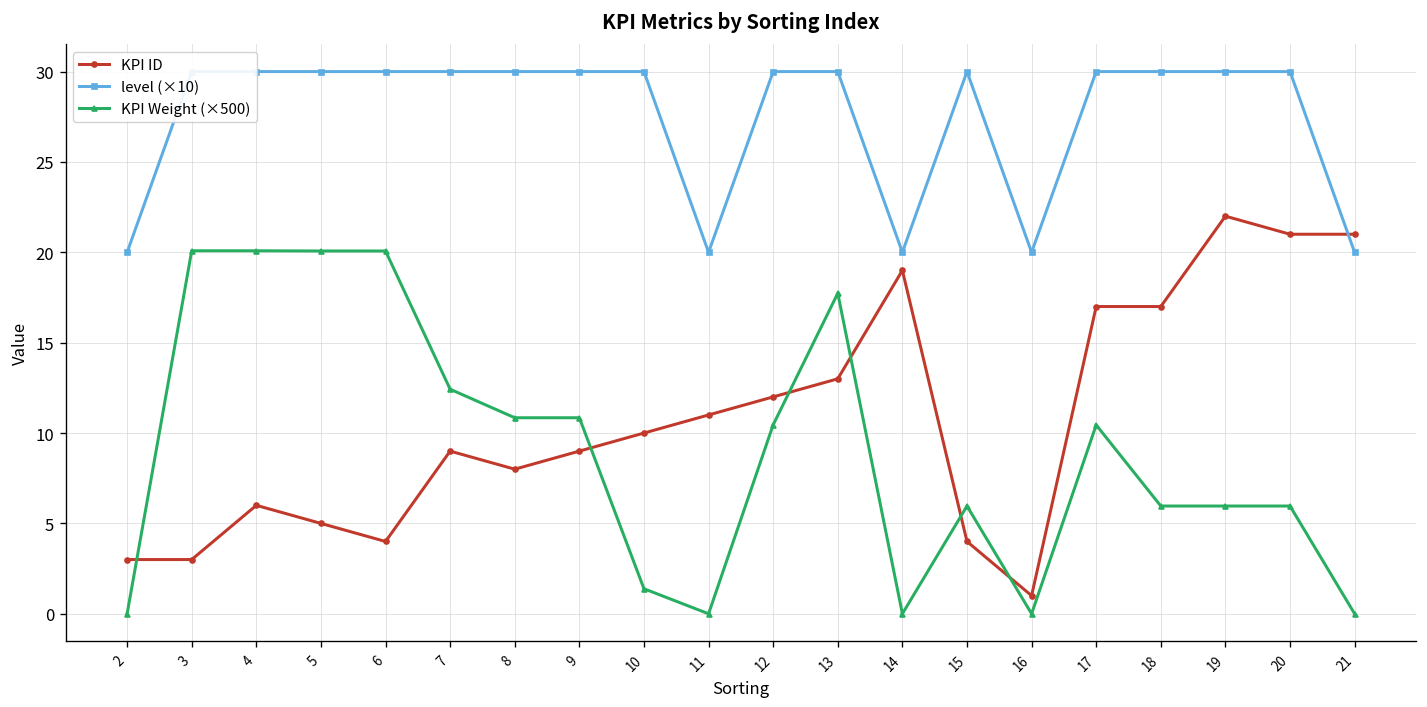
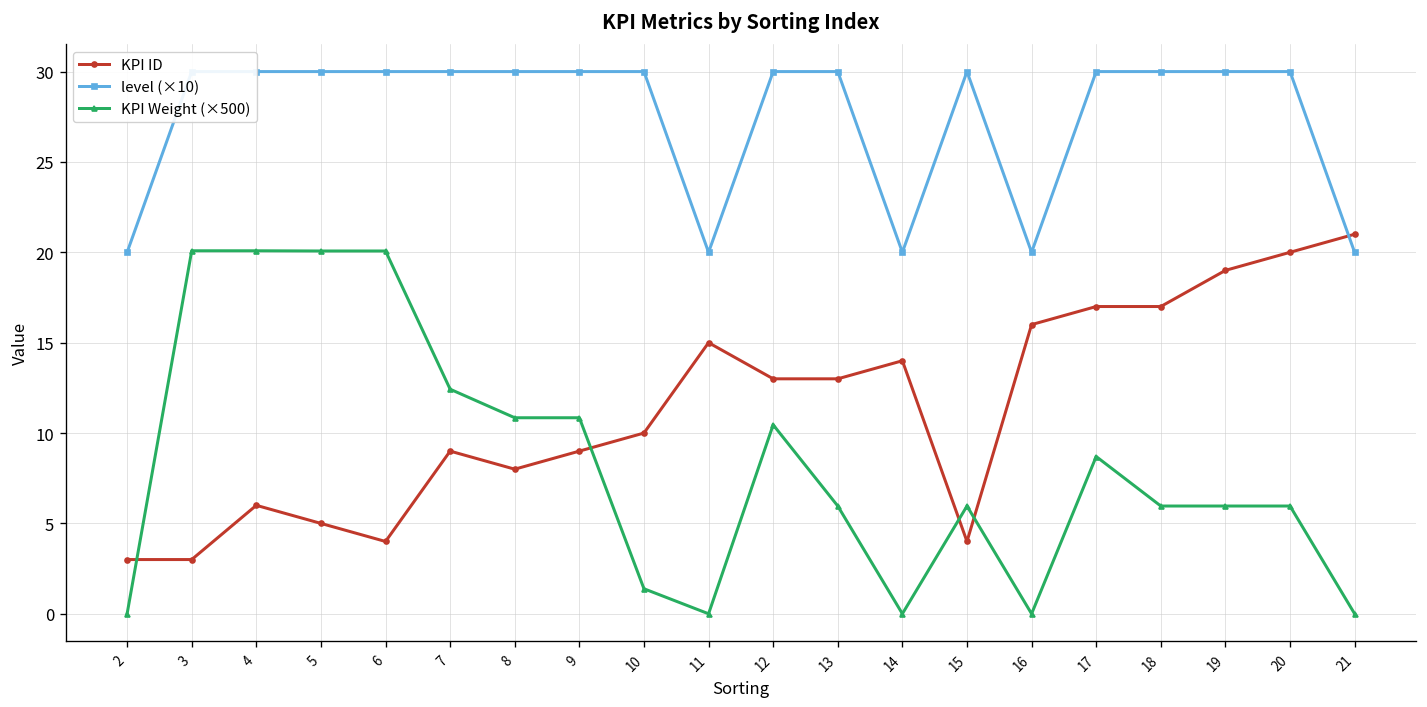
KPI ID, 11: 11 -> 15
KPI ID, 12: 12 -> 13
KPI Weight (×500), 13: 17.7 -> 6.0
KPI ID, 14: 19 -> 14
KPI ID, 16: 1 -> 16
KPI Weight (×500), 17: 10.4 -> 8.7
KPI ID, 19: 22 -> 19
KPI ID, 20: 21 -> 20
